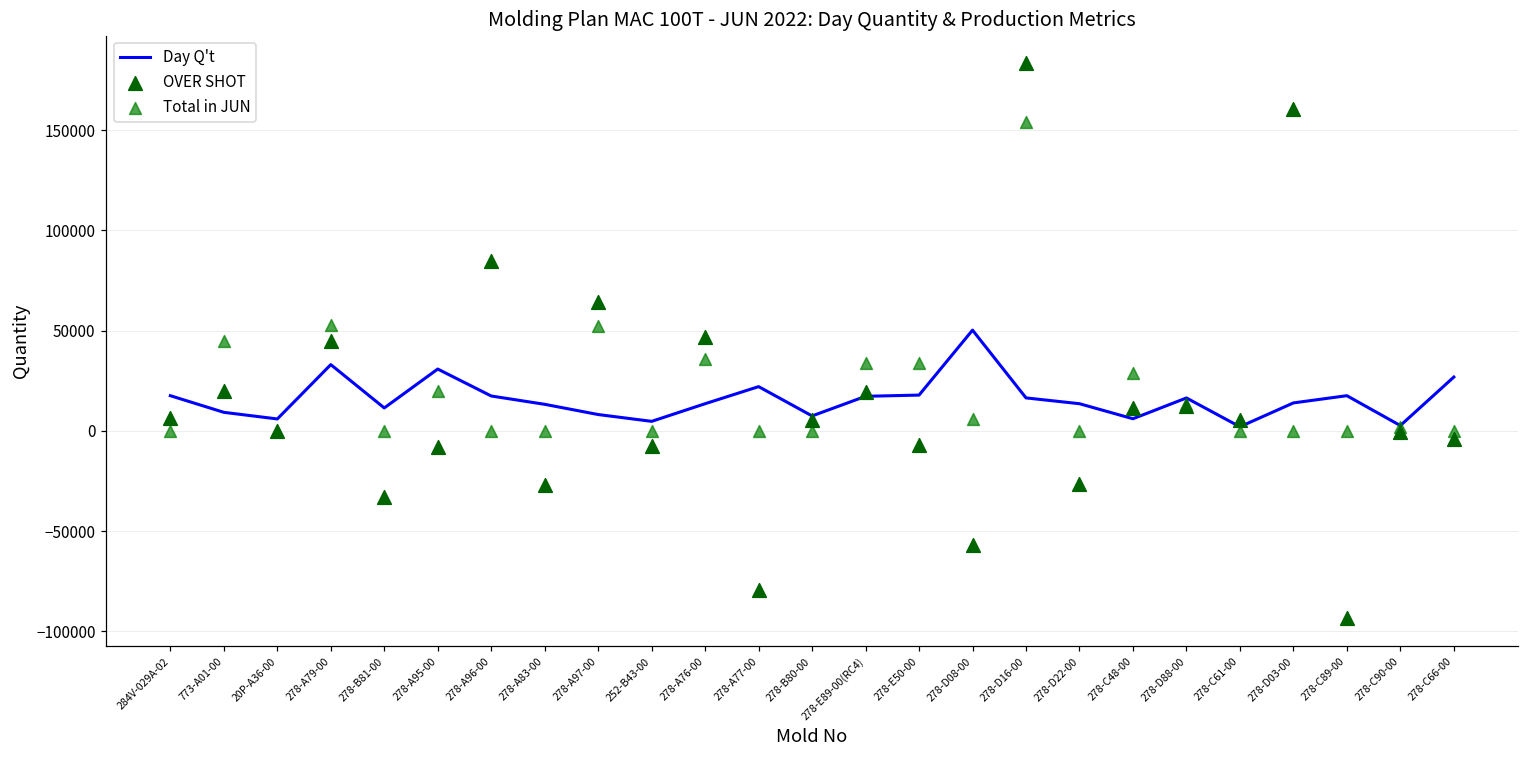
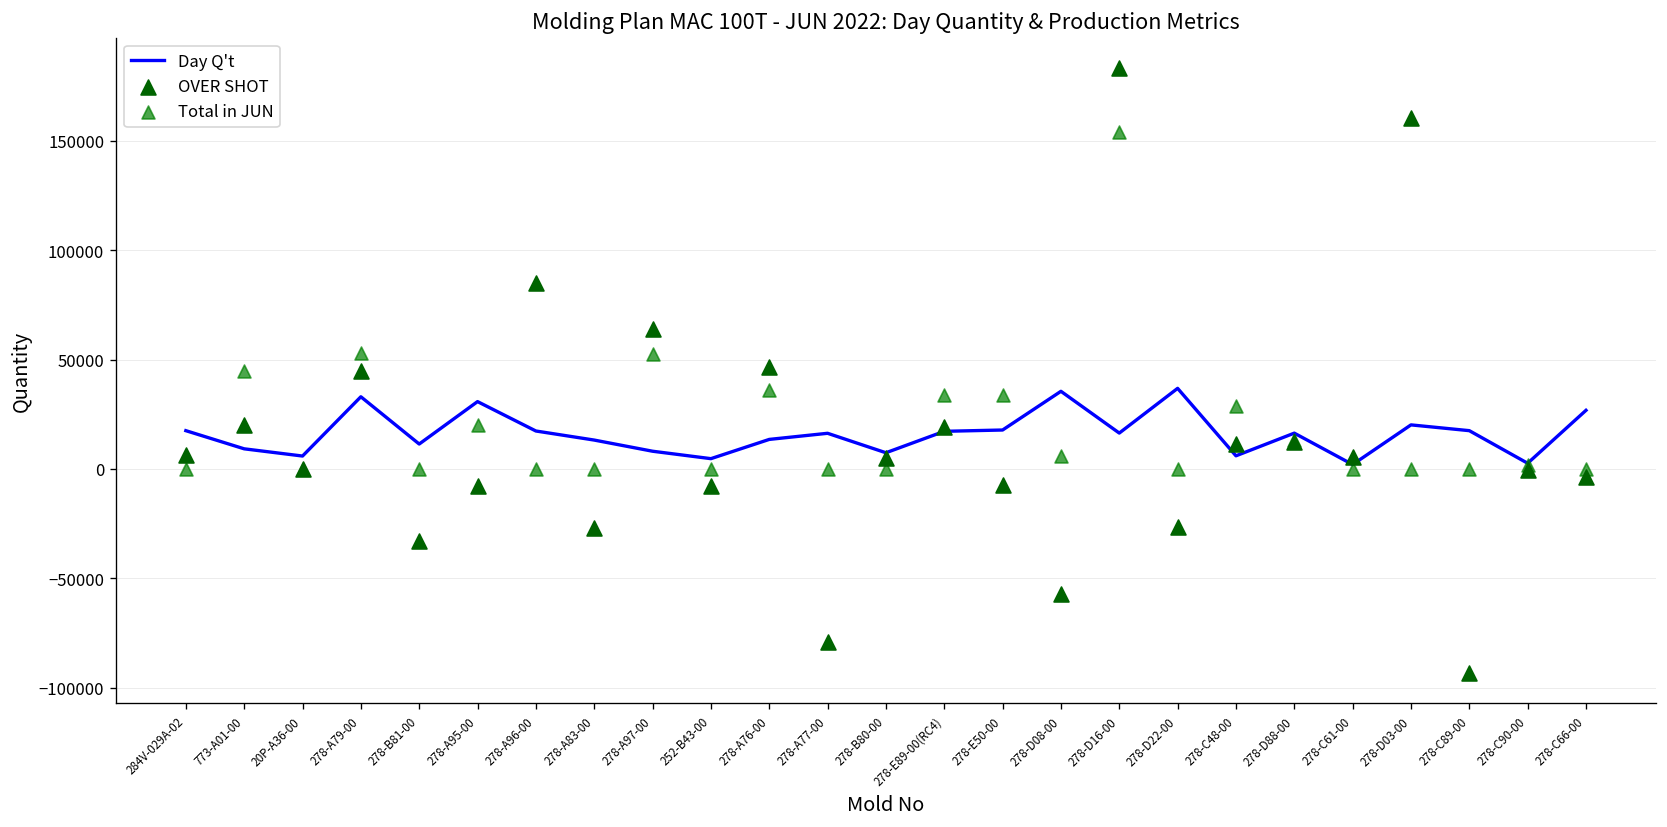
Day Q't, 278-A77-00: 22000 -> 16000
Day Q't, 278-D08-00: 50000 -> 36000
Day Q't, 278-D22-00: 14000 -> 37000
Day Q't, 278-D03-00: 14000 -> 20000
